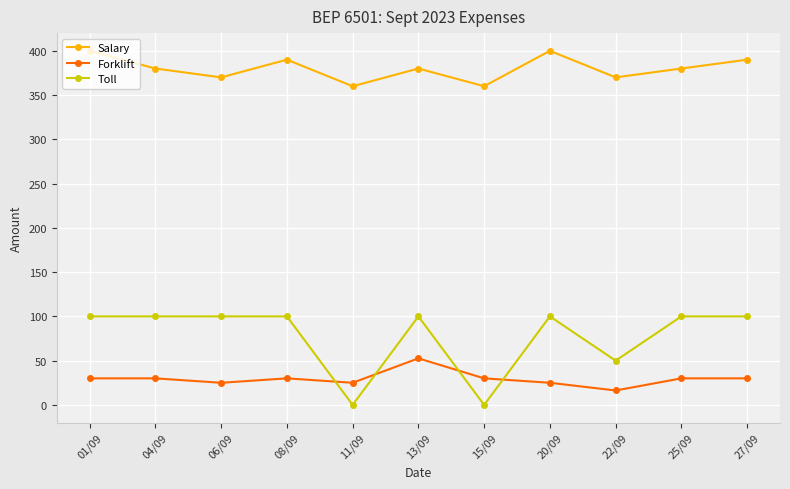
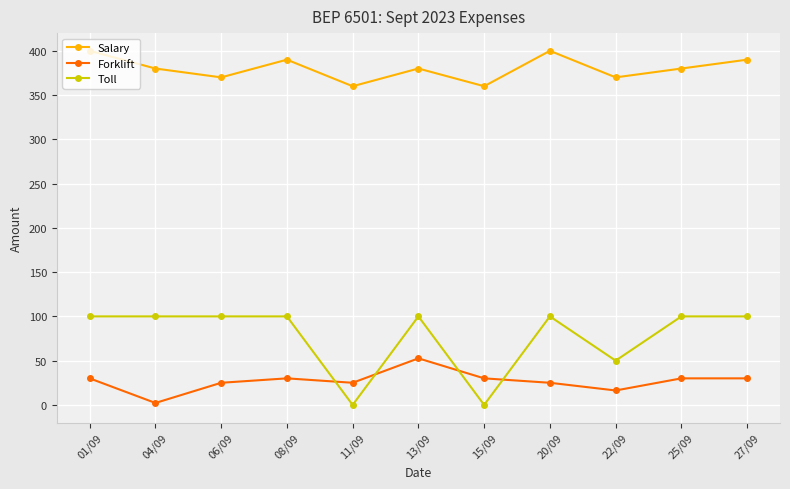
Forklift, 04/09: 30 -> 0
